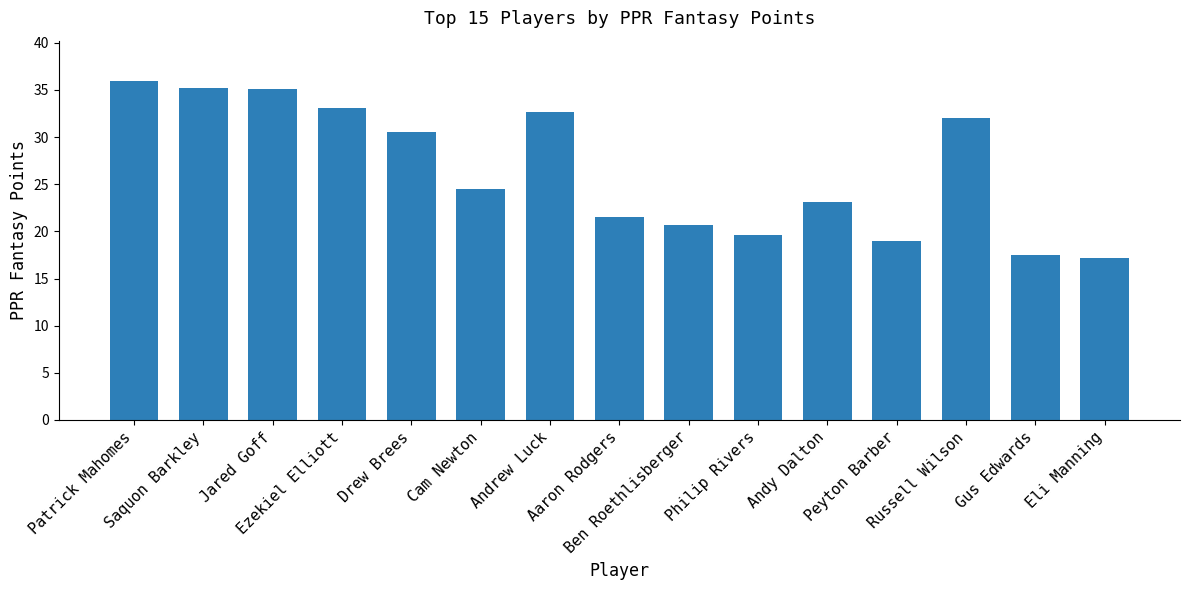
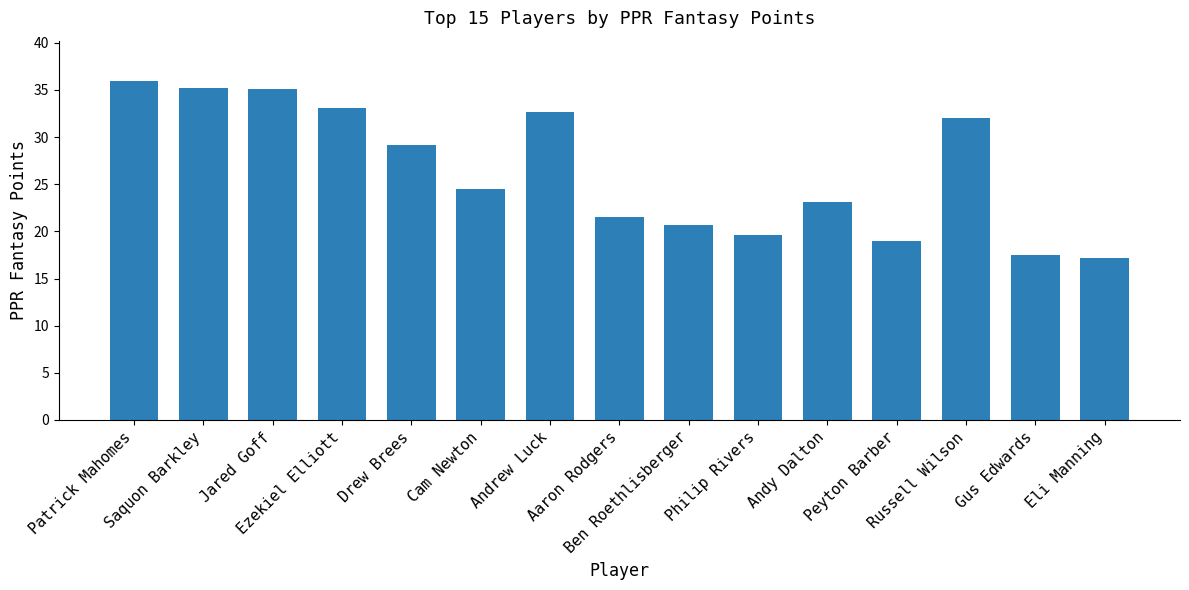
Drew Brees: 31 -> 29
